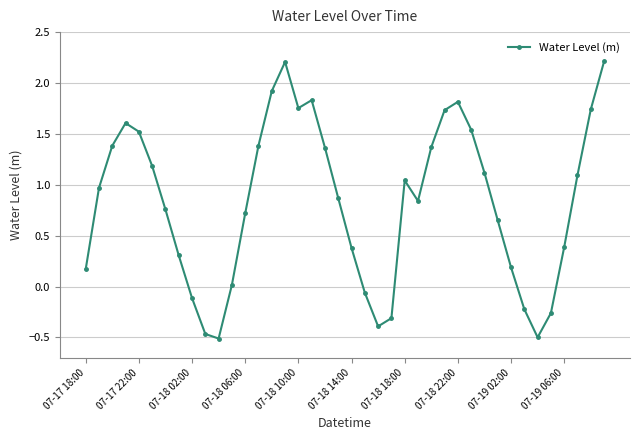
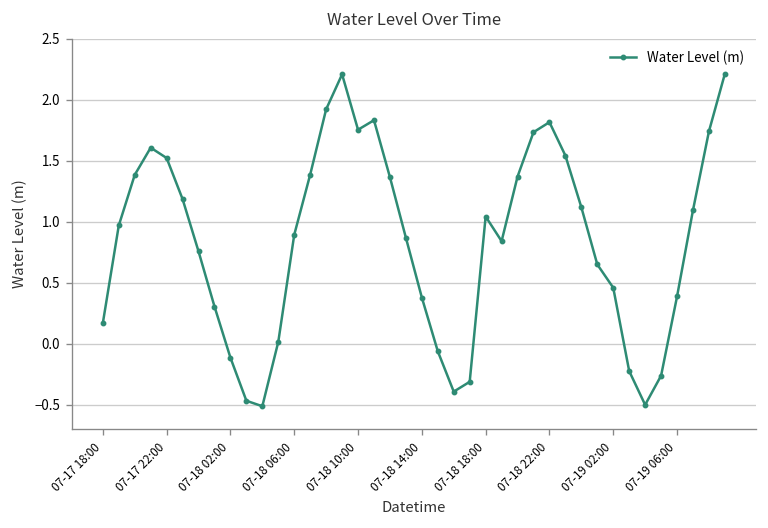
07-18 06:00: 0.72 -> 0.89
07-19 02:00: 0.19 -> 0.46
